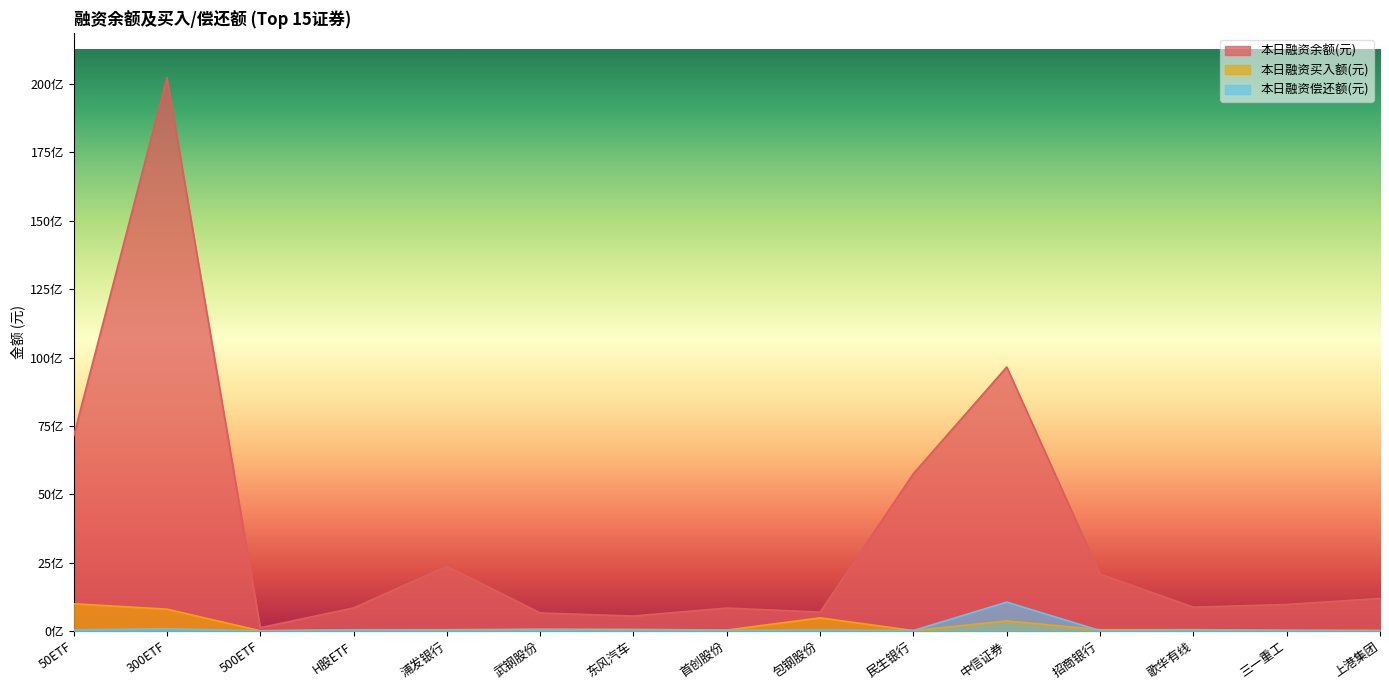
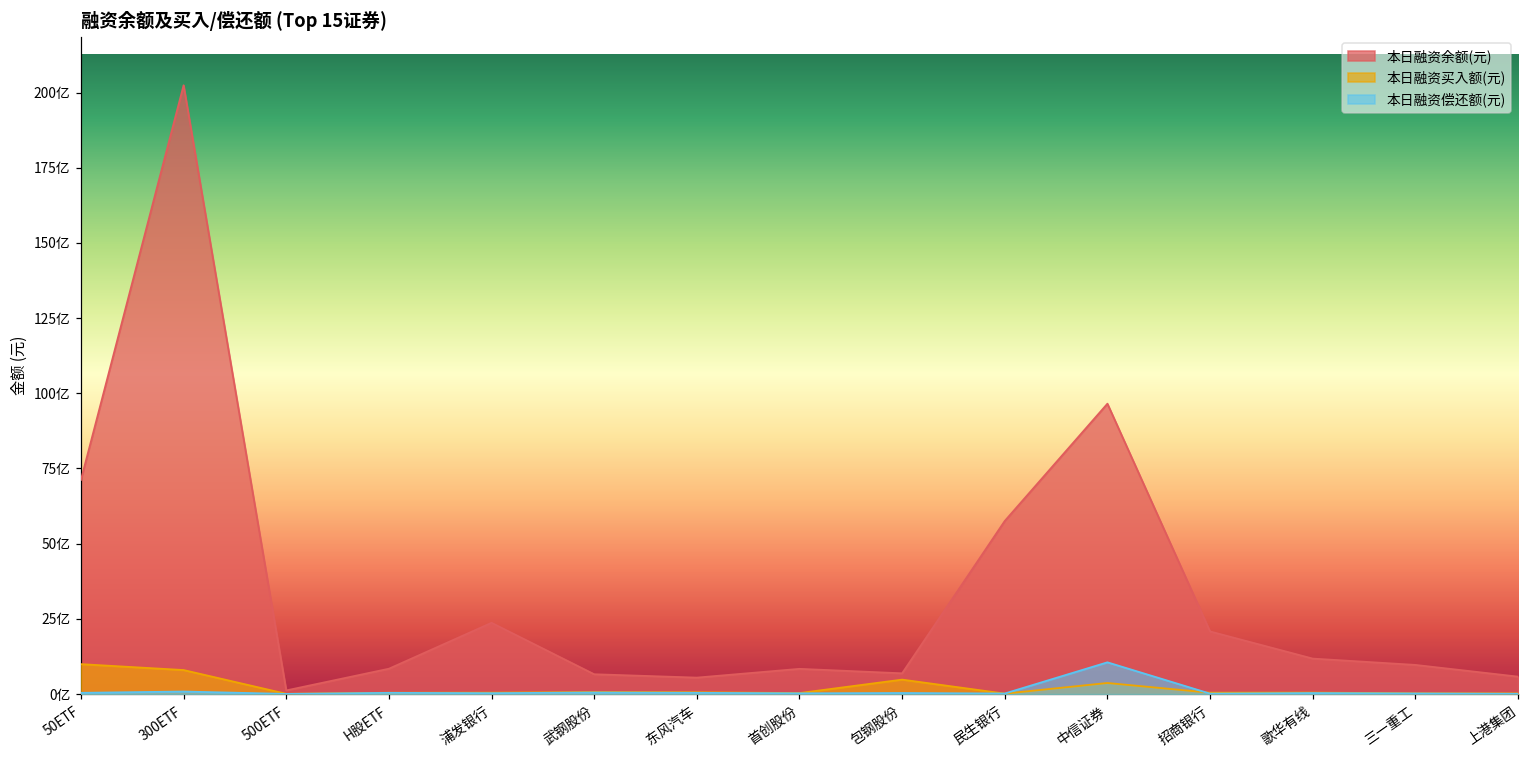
本日融资余额(元), 歌华有线: 9亿 -> 12亿
本日融资余额(元), 上港集团: 12亿 -> 6亿
